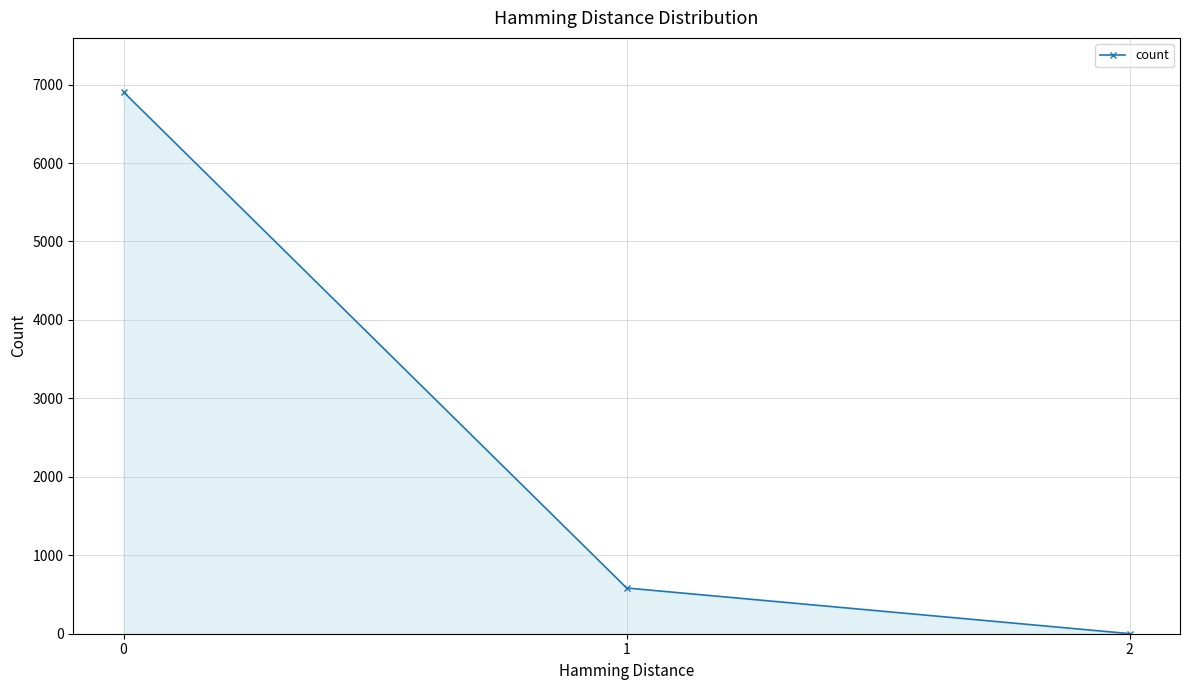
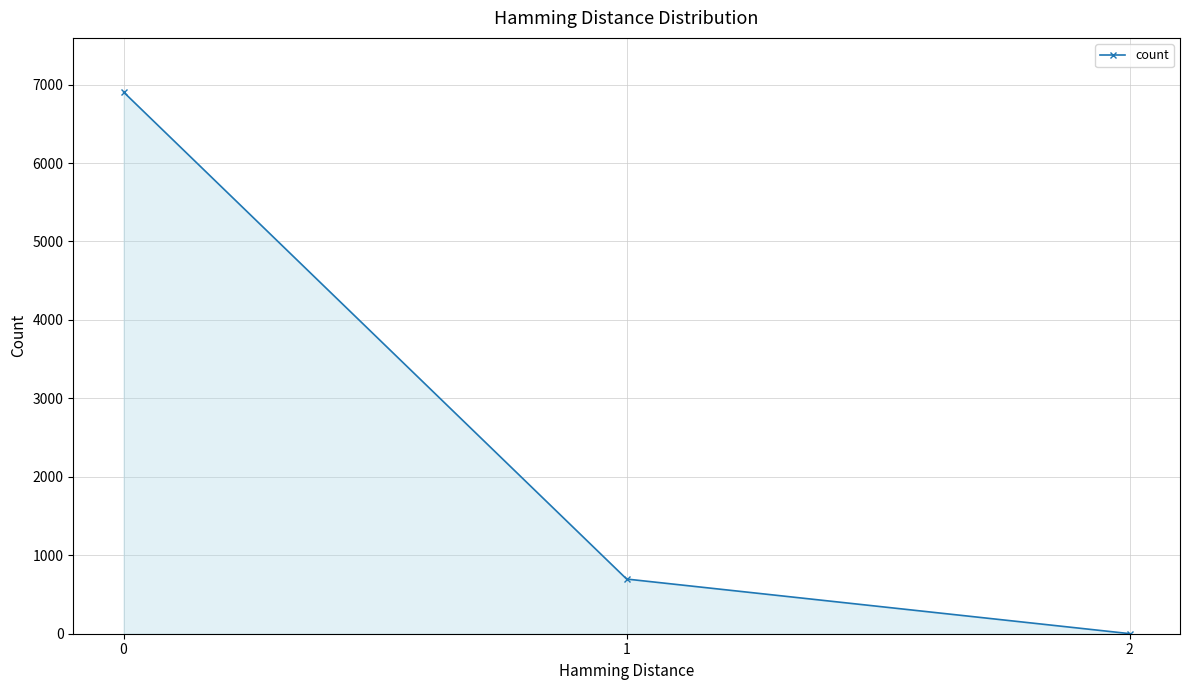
1: 600 -> 700
